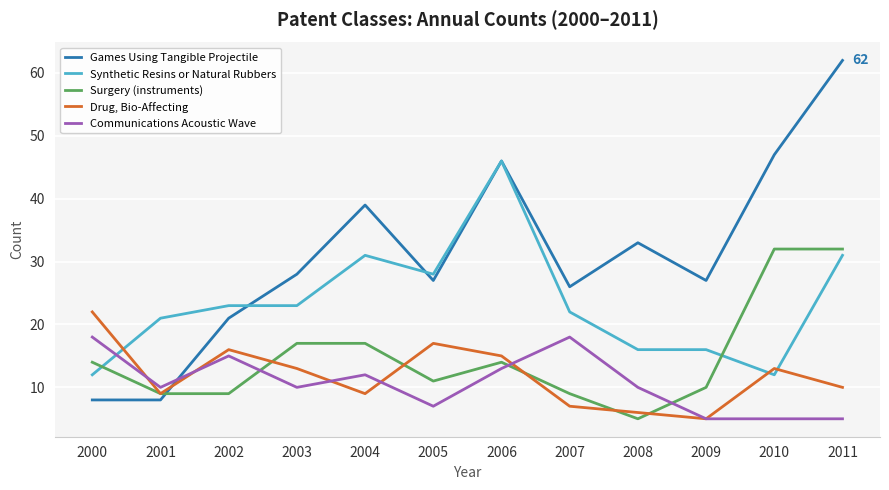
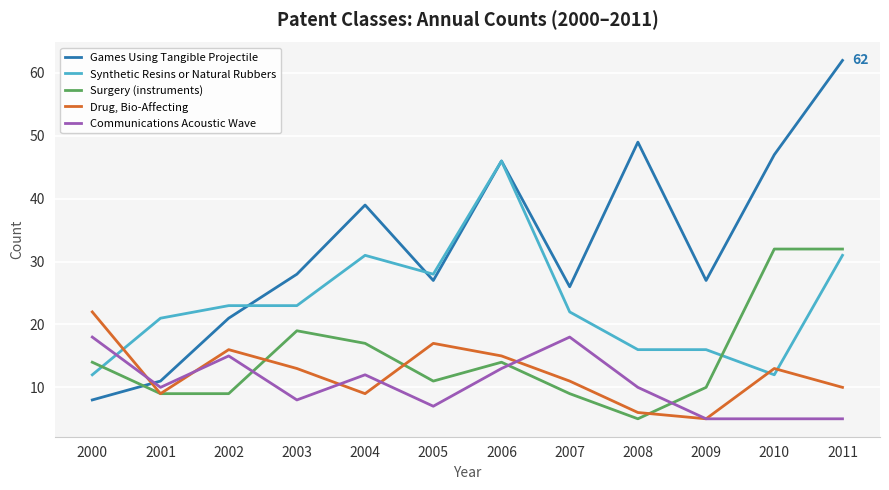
Games Using Tangible Projectile, 2001: 8 -> 11
Surgery (instruments), 2003: 17 -> 19
Communications Acoustic Wave, 2003: 10 -> 8
Drug, Bio-Affecting, 2007: 7 -> 11
Games Using Tangible Projectile, 2008: 33 -> 49
